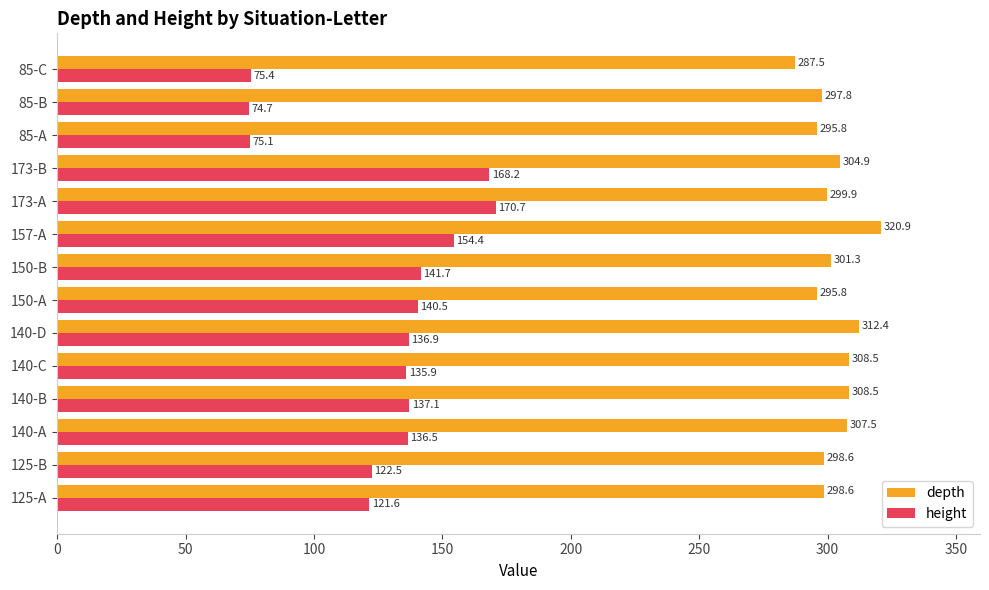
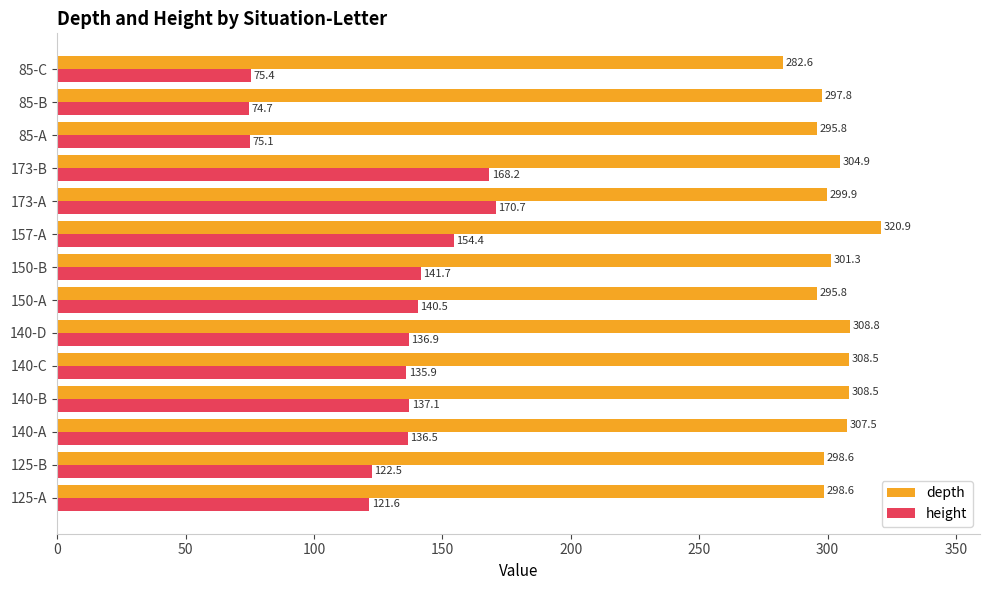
depth, 85-C: 287.5 -> 282.6
depth, 140-D: 312.4 -> 308.8
